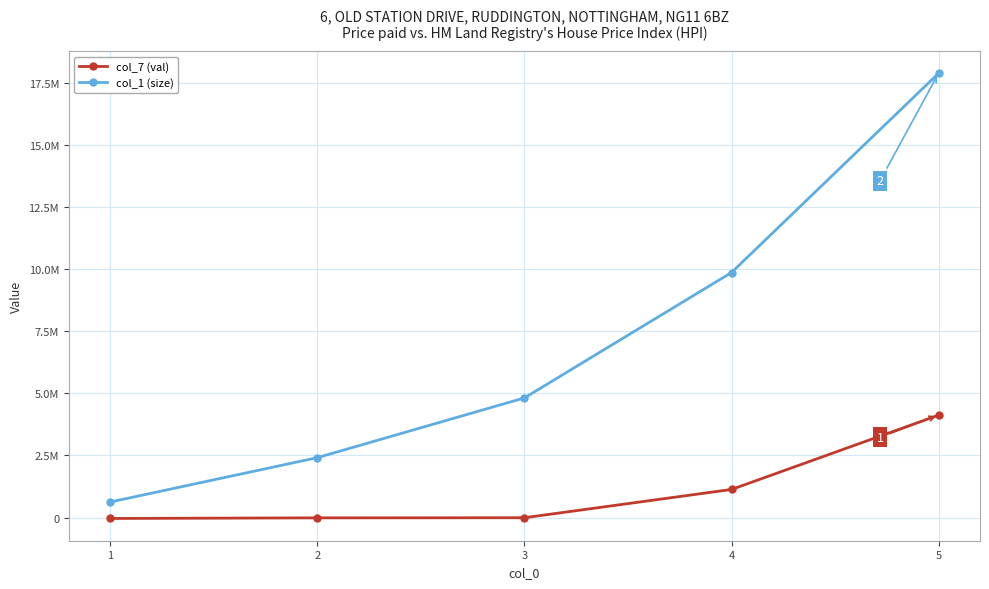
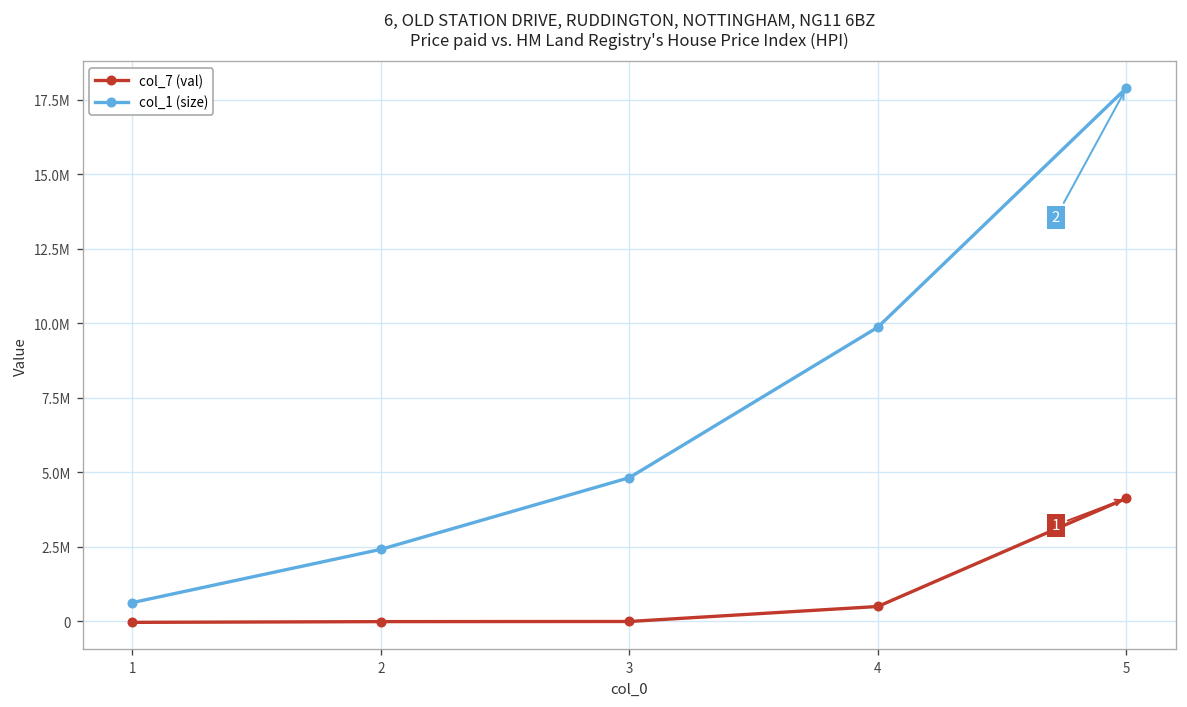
col_7 (val), 4: 1100000 -> 500000
